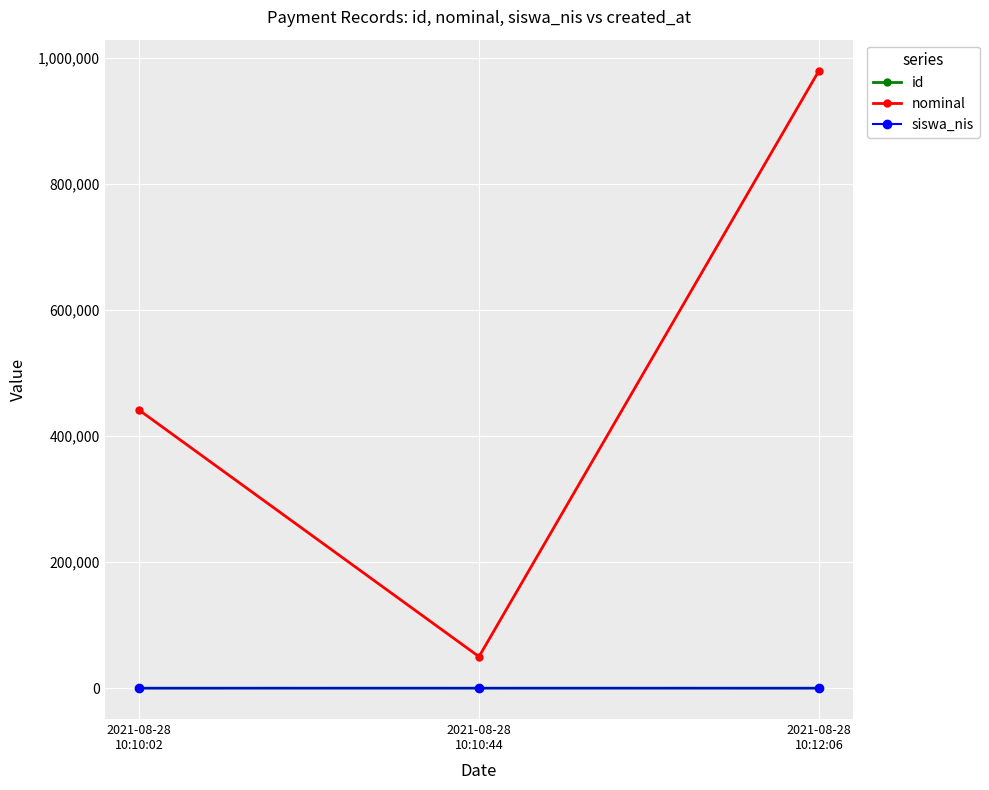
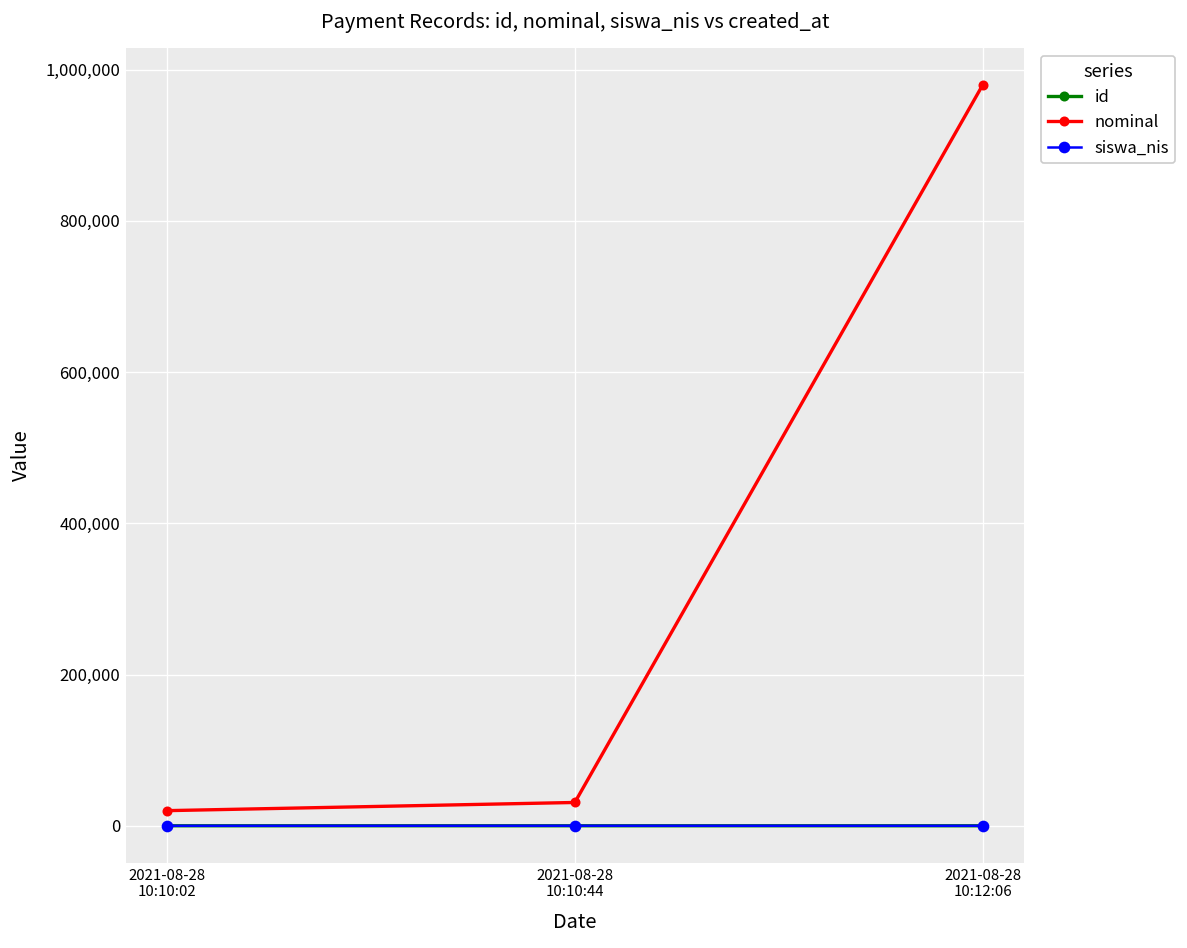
nominal, 2021-08-28 10:10:02: 440,000 -> 20,000
nominal, 2021-08-28 10:10:44: 50,000 -> 30,000
